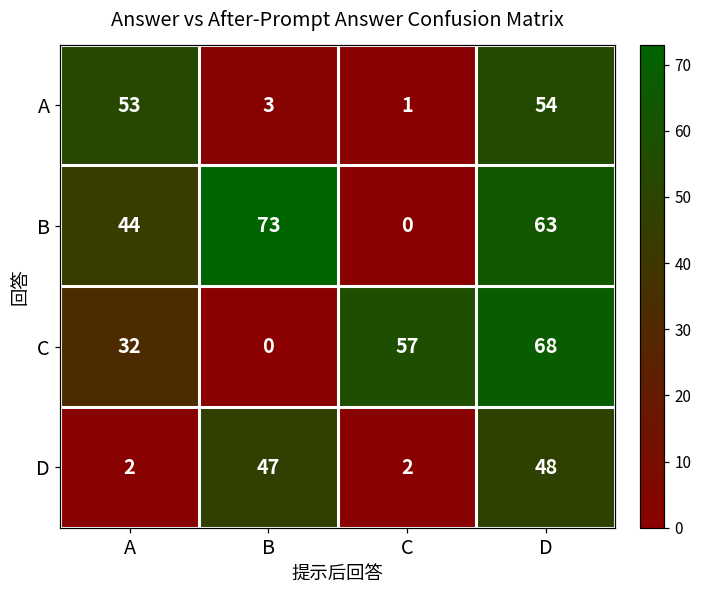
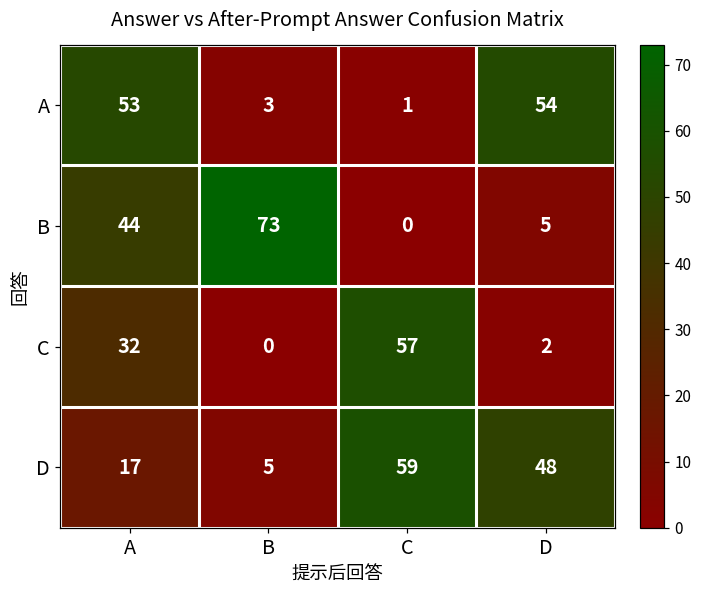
B, D: 63 -> 5
C, D: 68 -> 2
D, A: 2 -> 17
D, B: 47 -> 5
D, C: 2 -> 59
